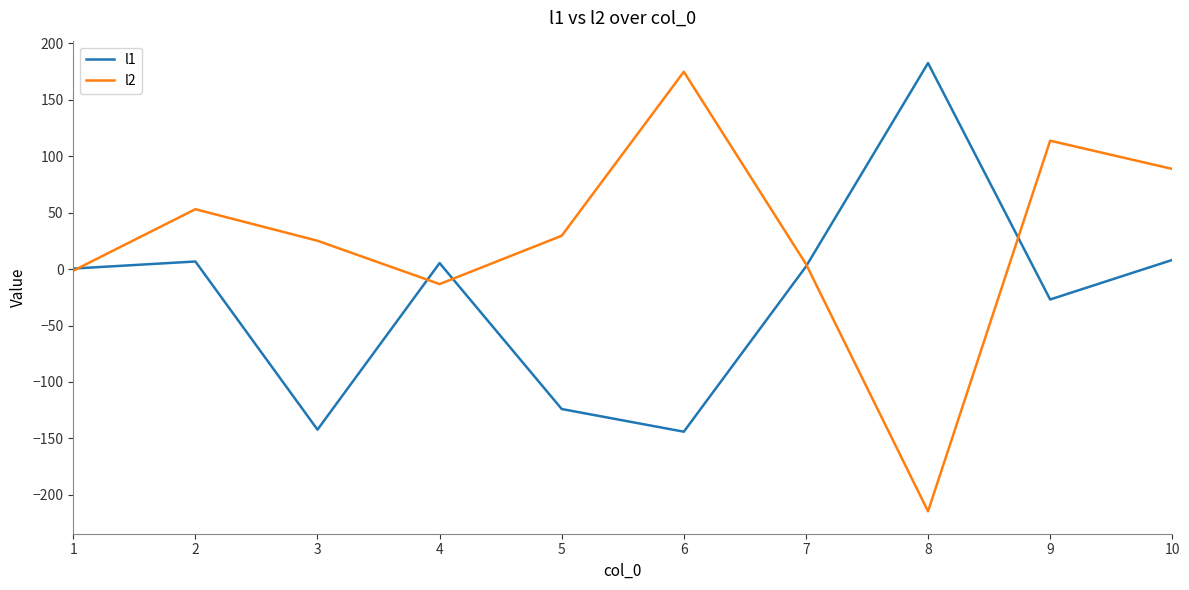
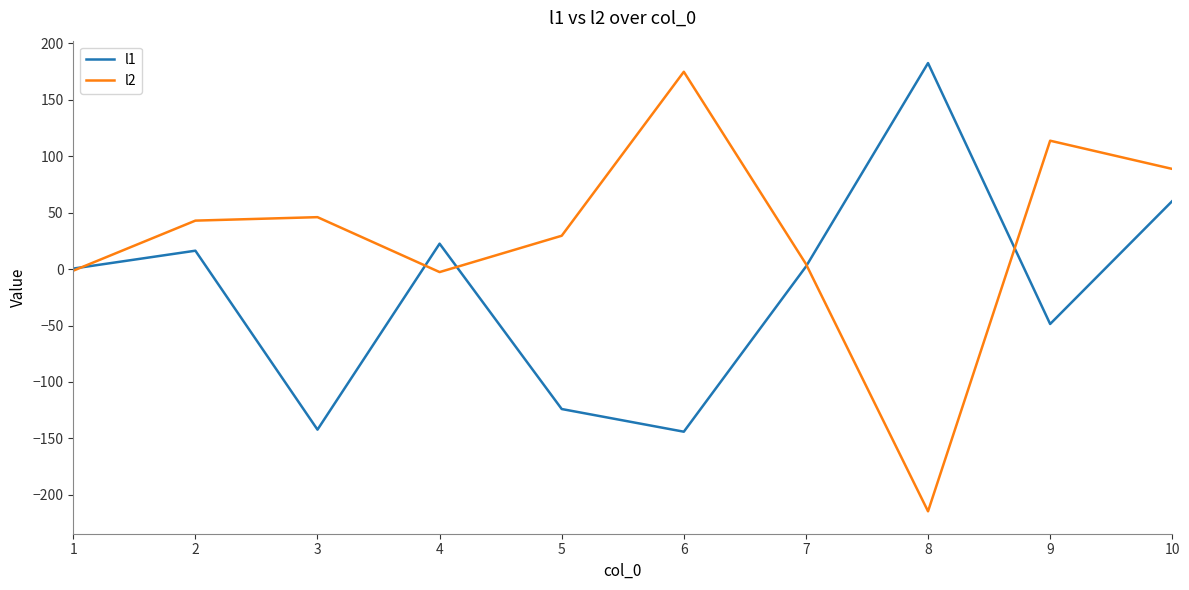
l1, 2: 7 -> 16
l2, 2: 53 -> 43
l2, 3: 25 -> 46
l1, 4: 5 -> 23
l2, 4: -13 -> -3
l1, 9: -27 -> -49
l1, 10: 8 -> 60
